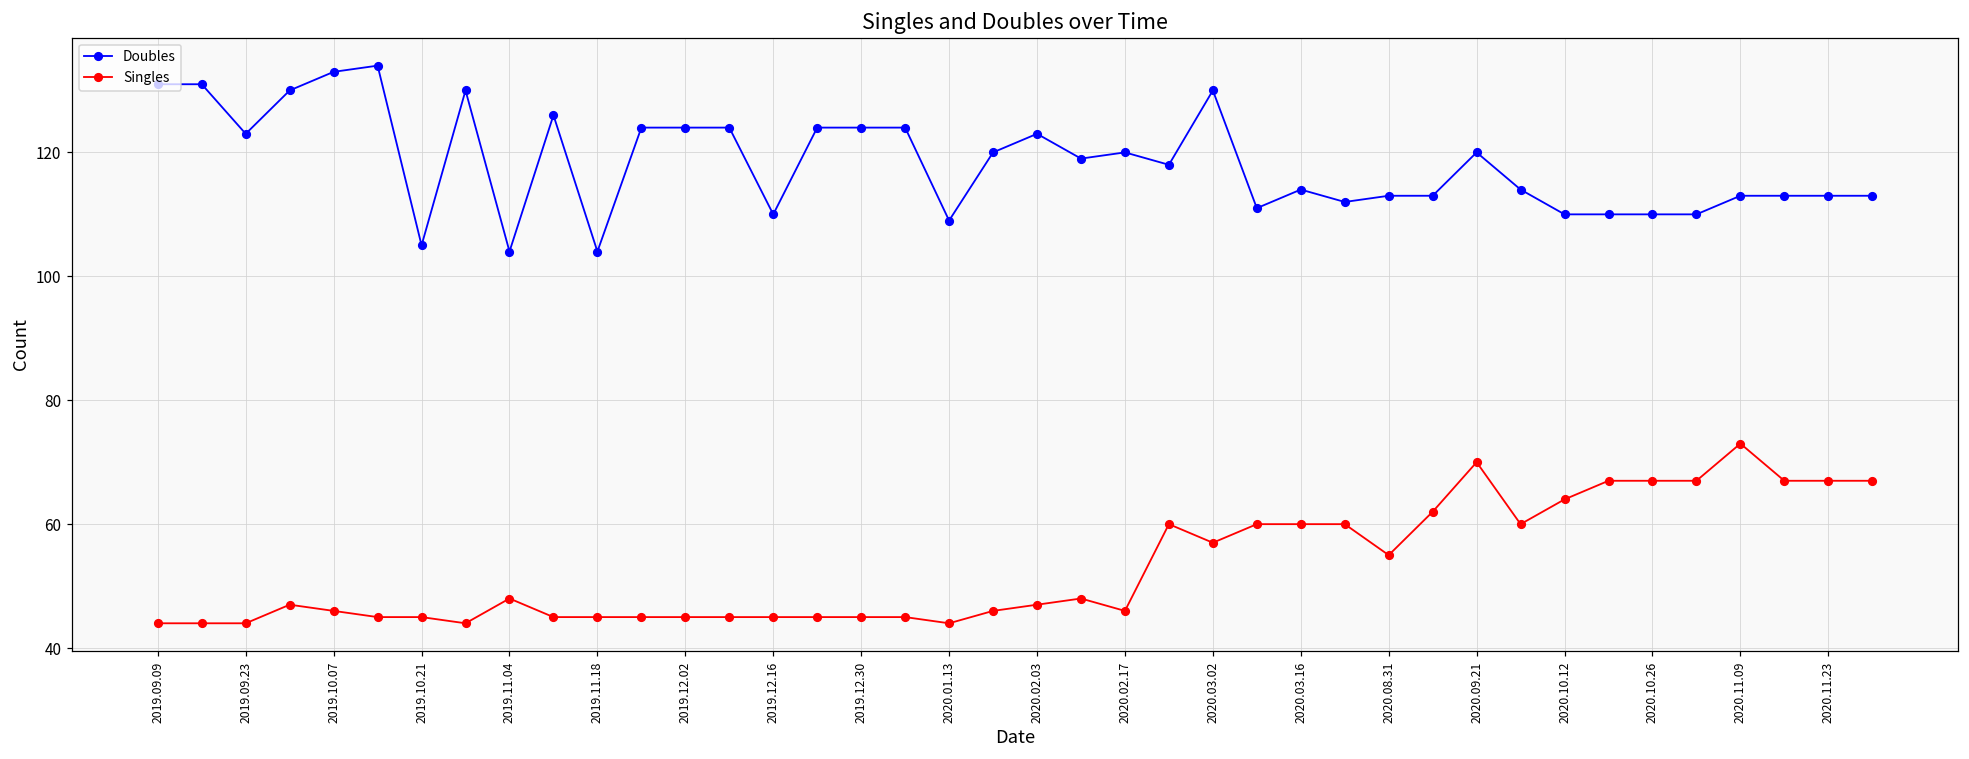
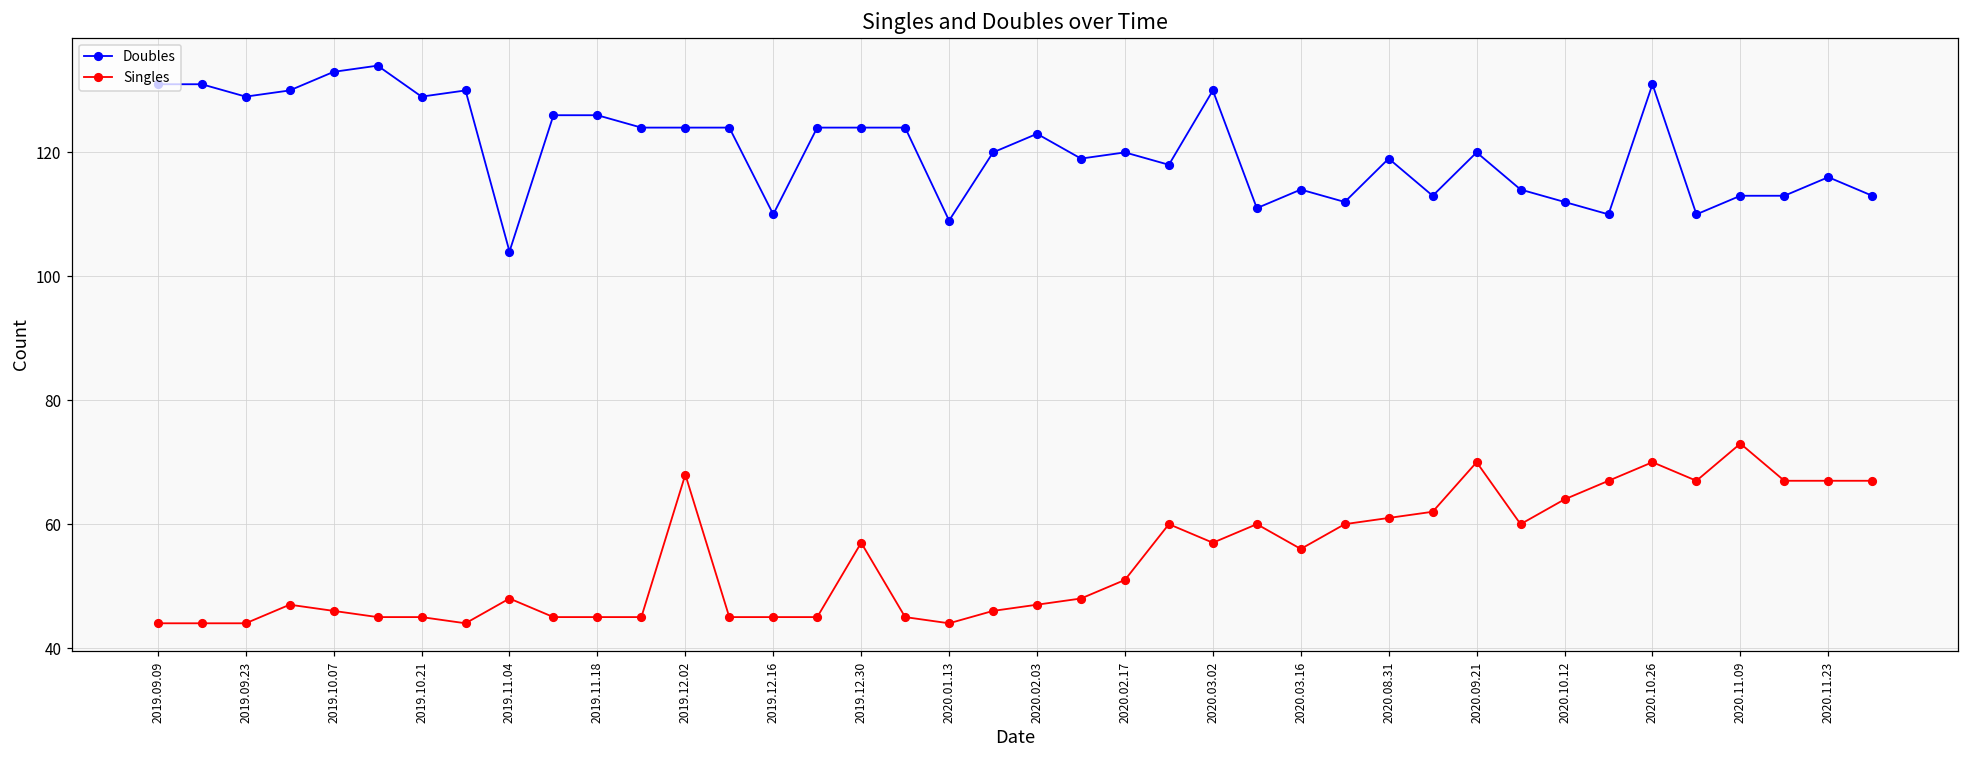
Doubles, 2019.09.23: 123 -> 129
Doubles, 2019.10.21: 105 -> 129
Doubles, 2019.11.18: 104 -> 126
Singles, 2019.12.02: 45 -> 68
Singles, 2019.12.30: 45 -> 57
Singles, 2020.02.17: 46 -> 51
Singles, 2020.03.16: 60 -> 56
Doubles, 2020.08.31: 113 -> 119
Singles, 2020.08.31: 55 -> 61
Doubles, 2020.10.12: 110 -> 112
Doubles, 2020.10.26: 110 -> 131
Singles, 2020.10.26: 67 -> 70
Doubles, 2020.11.23: 113 -> 116
